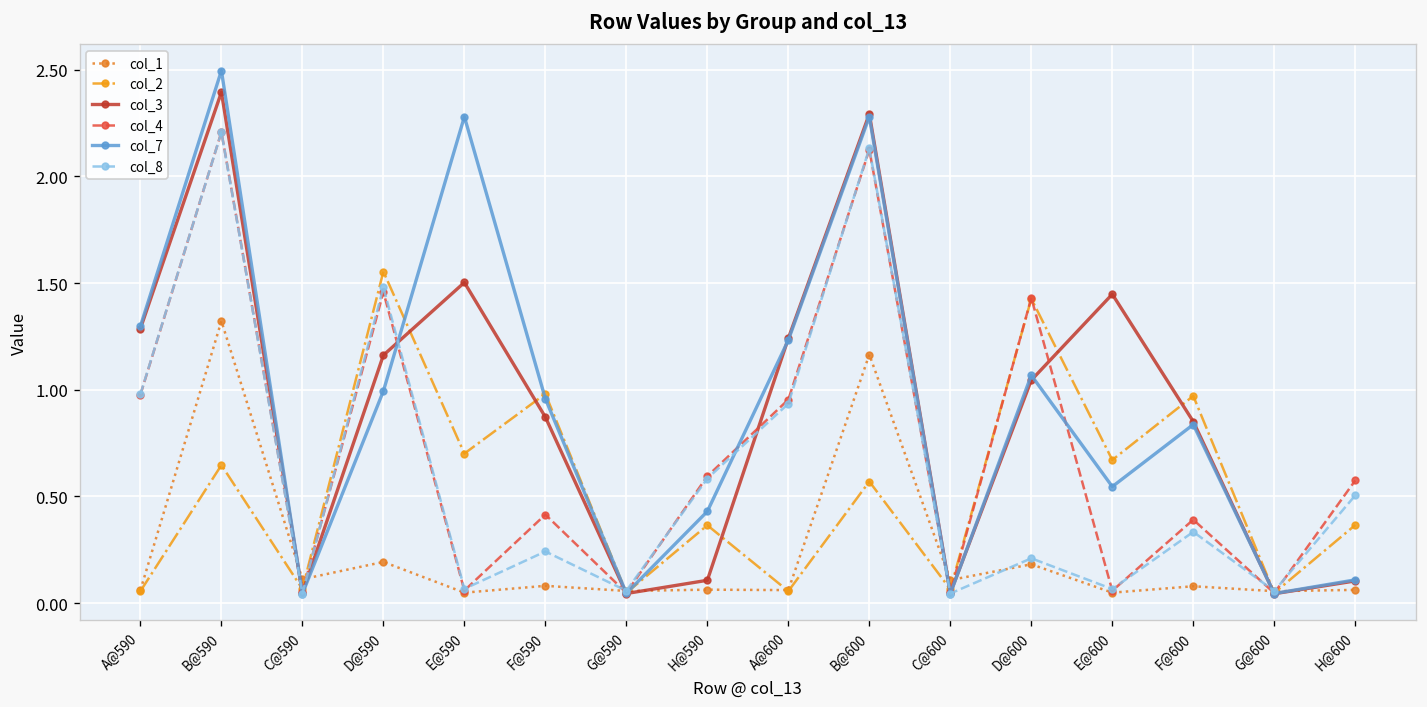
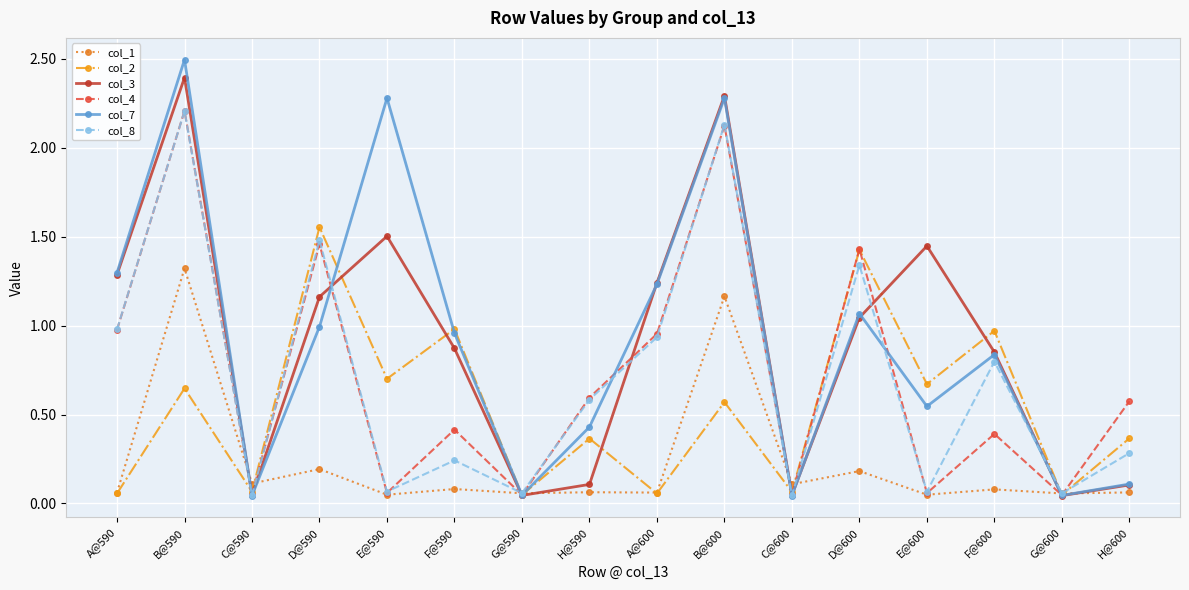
col_8, D@600: 0.21 -> 1.34
col_8, F@600: 0.33 -> 0.80
col_8, H@600: 0.51 -> 0.28
